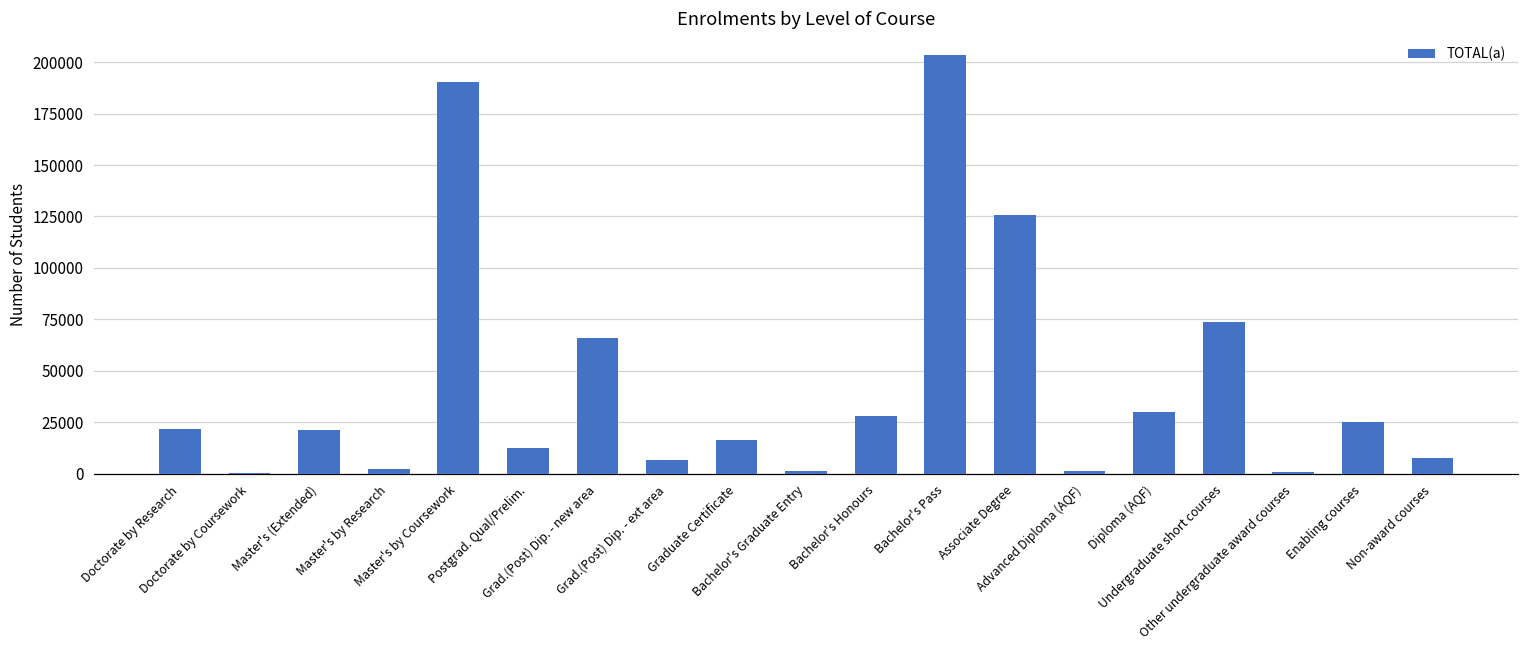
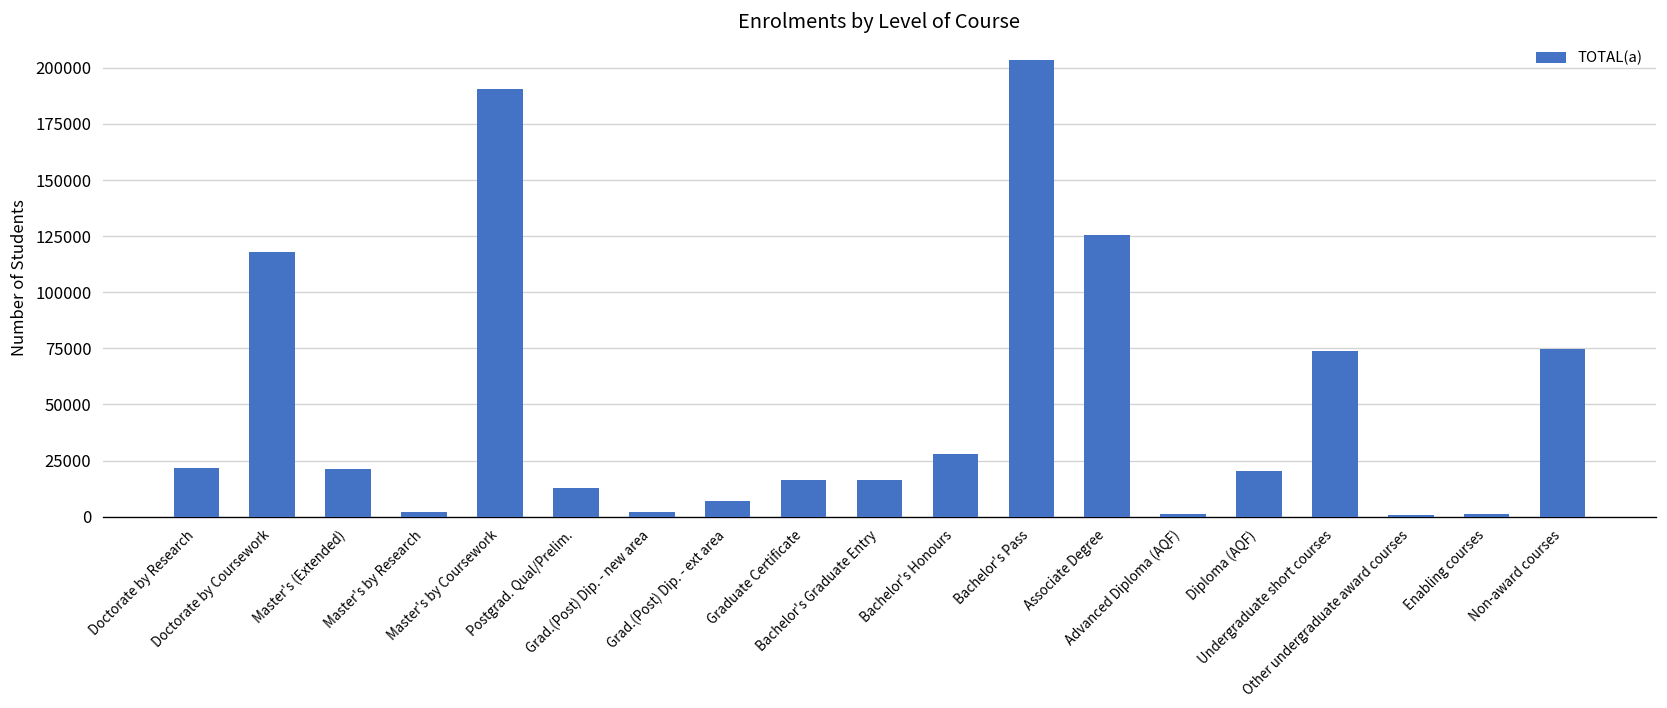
Doctorate by Coursework: 0 -> 118000
Grad.(Post) Dip. - new area: 66000 -> 2000
Bachelor's Graduate Entry: 1000 -> 16000
Diploma (AQF): 30000 -> 20000
Enabling courses: 25000 -> 1000
Non-award courses: 8000 -> 75000
